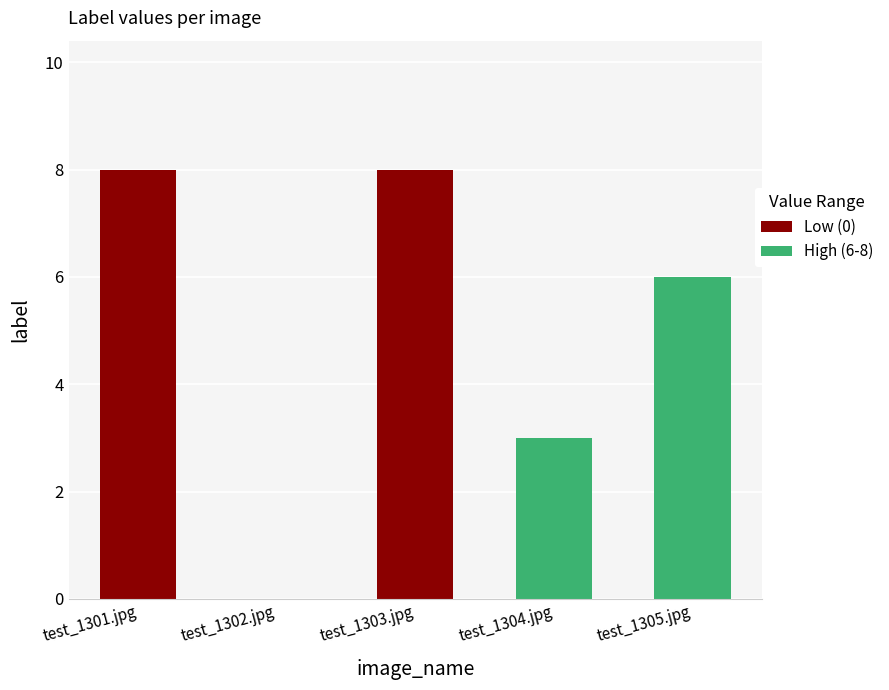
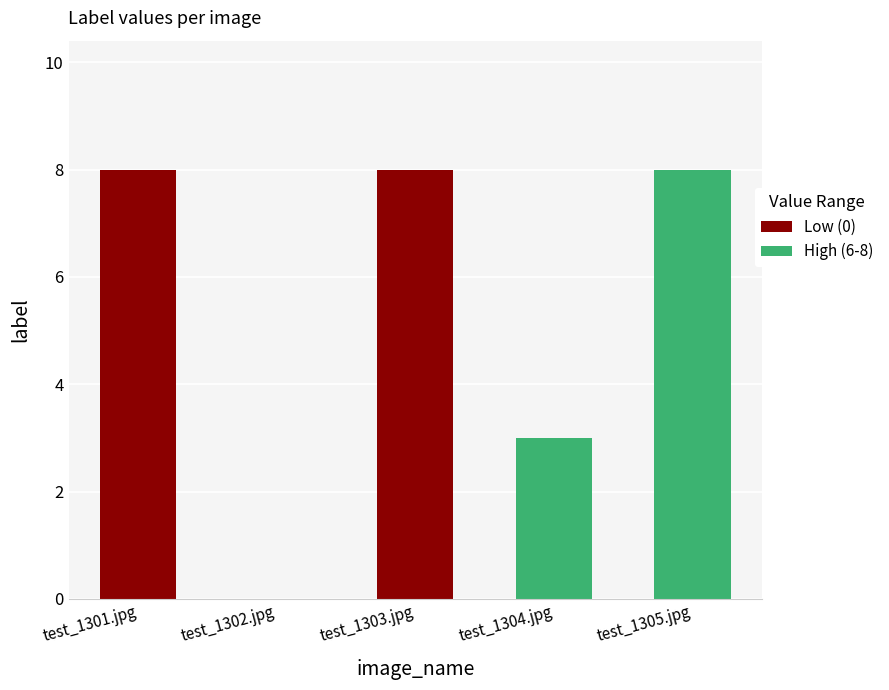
test_1305.jpg: 6 -> 8
